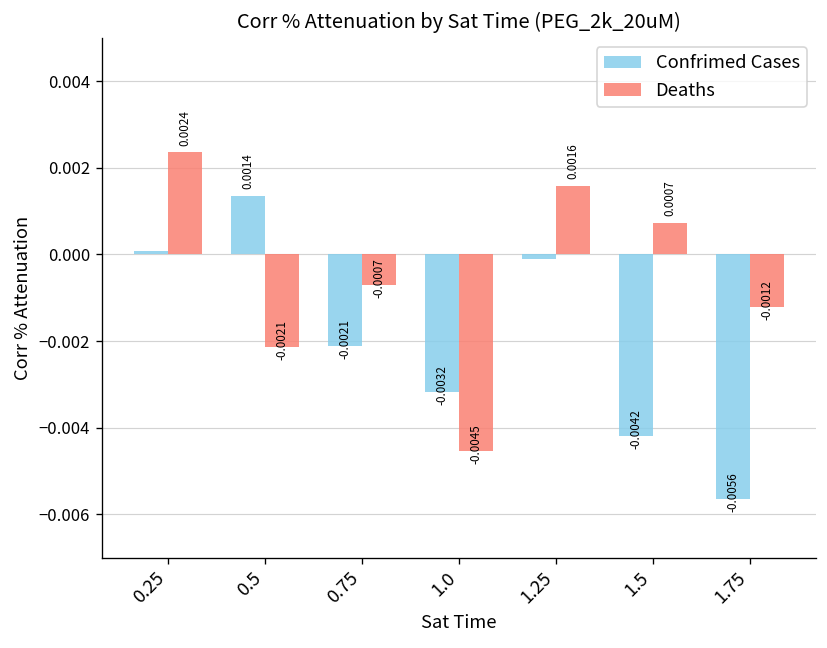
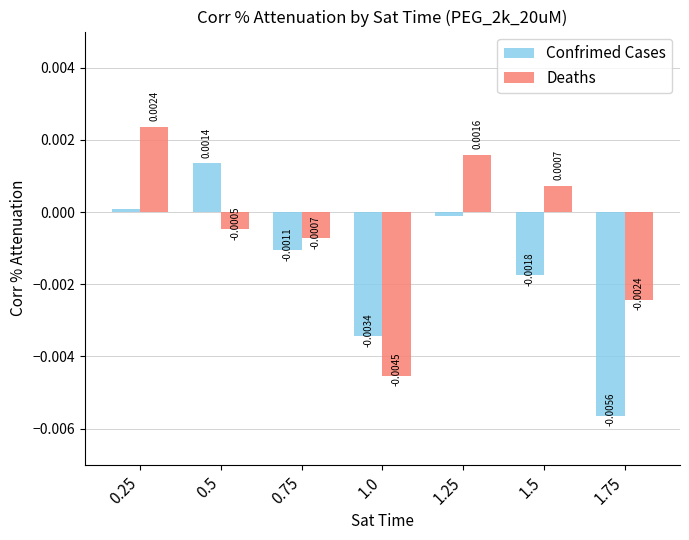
Deaths, 0.5: -0.0021 -> -0.0005
Confrimed Cases, 0.75: -0.0021 -> -0.0011
Confrimed Cases, 1.0: -0.0032 -> -0.0034
Confrimed Cases, 1.5: -0.0042 -> -0.0018
Deaths, 1.75: -0.0012 -> -0.0024
